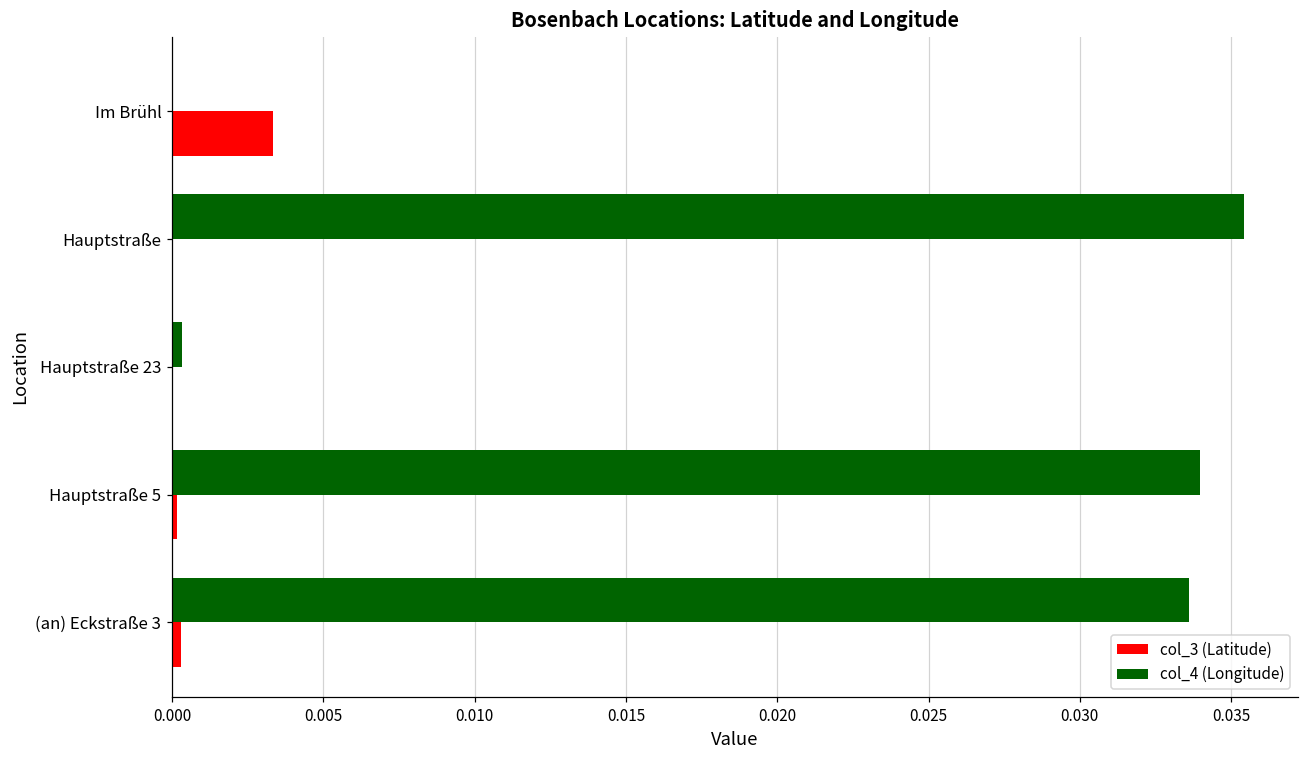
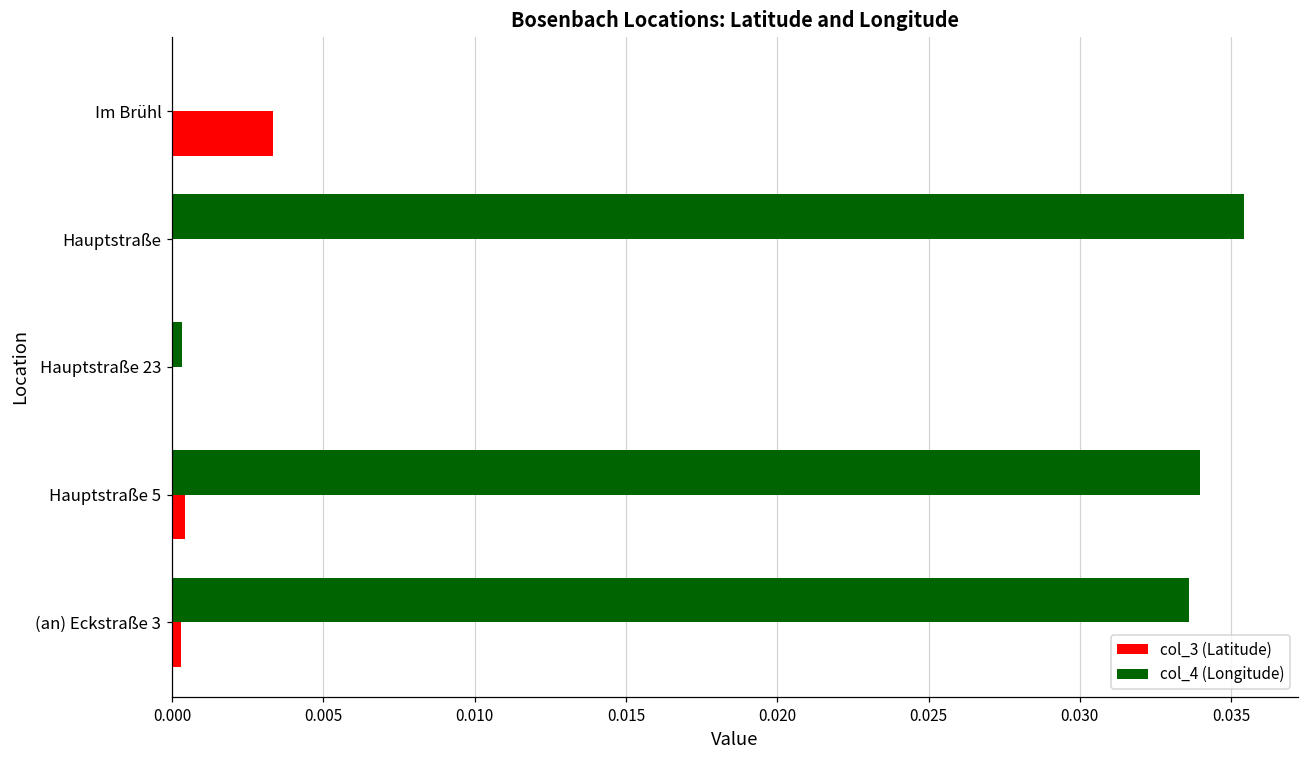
col_3 (Latitude), Hauptstraße 5: 0.0001 -> 0.0004
